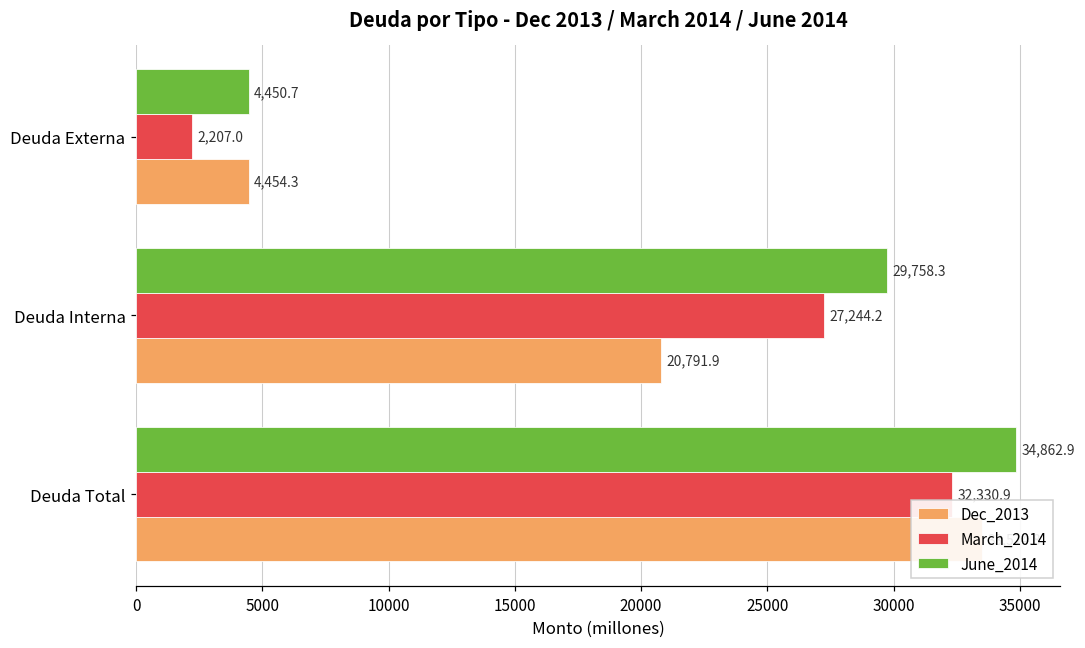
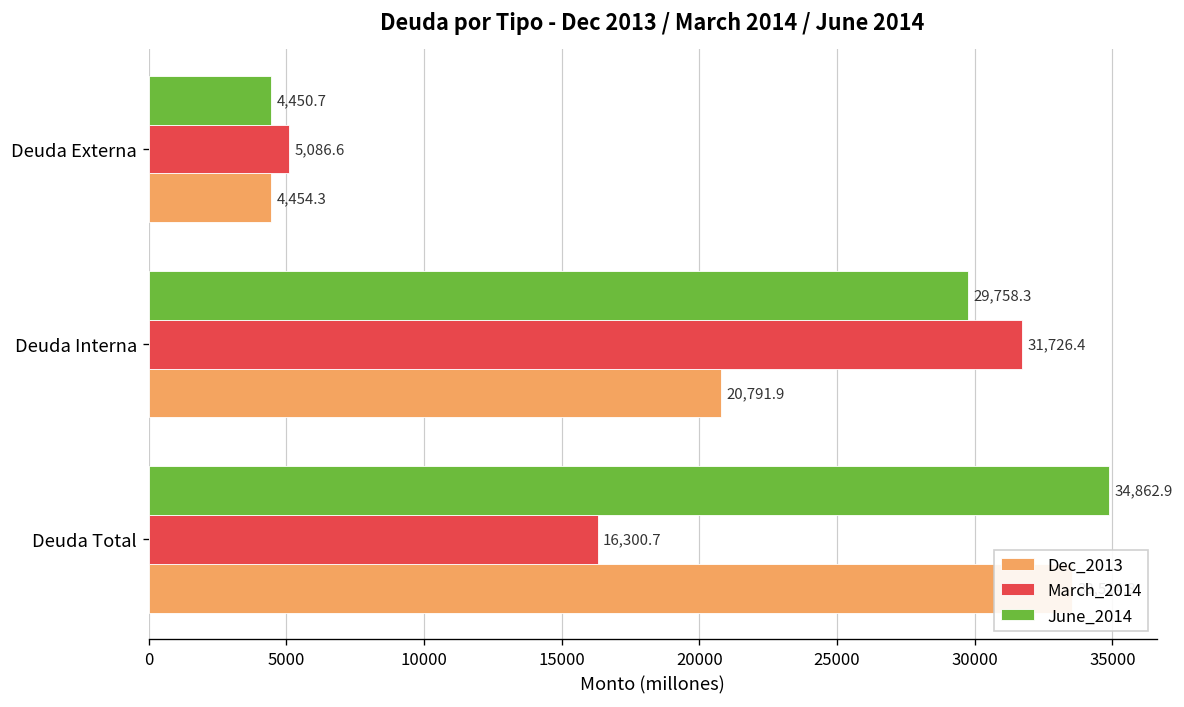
March_2014, Deuda Externa: 2,207.0 -> 5,086.6
March_2014, Deuda Interna: 27,244.2 -> 31,726.4
March_2014, Deuda Total: 32,330.9 -> 16,300.7
